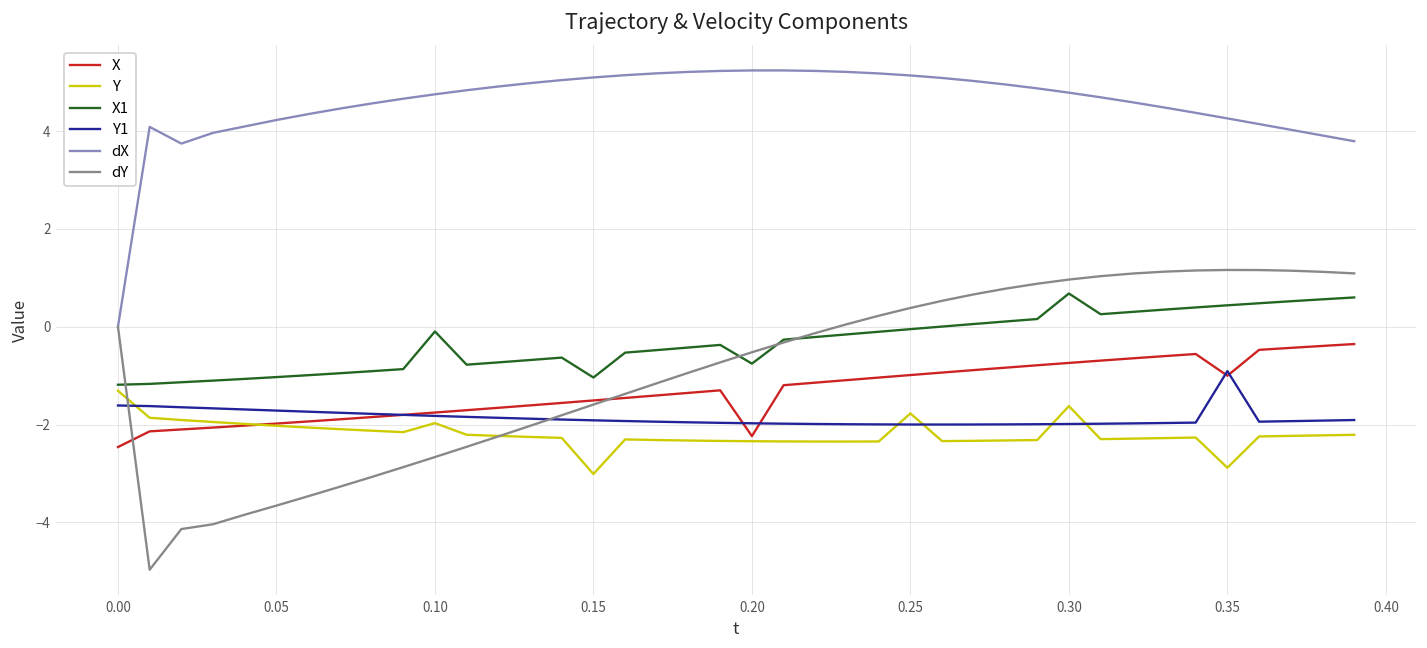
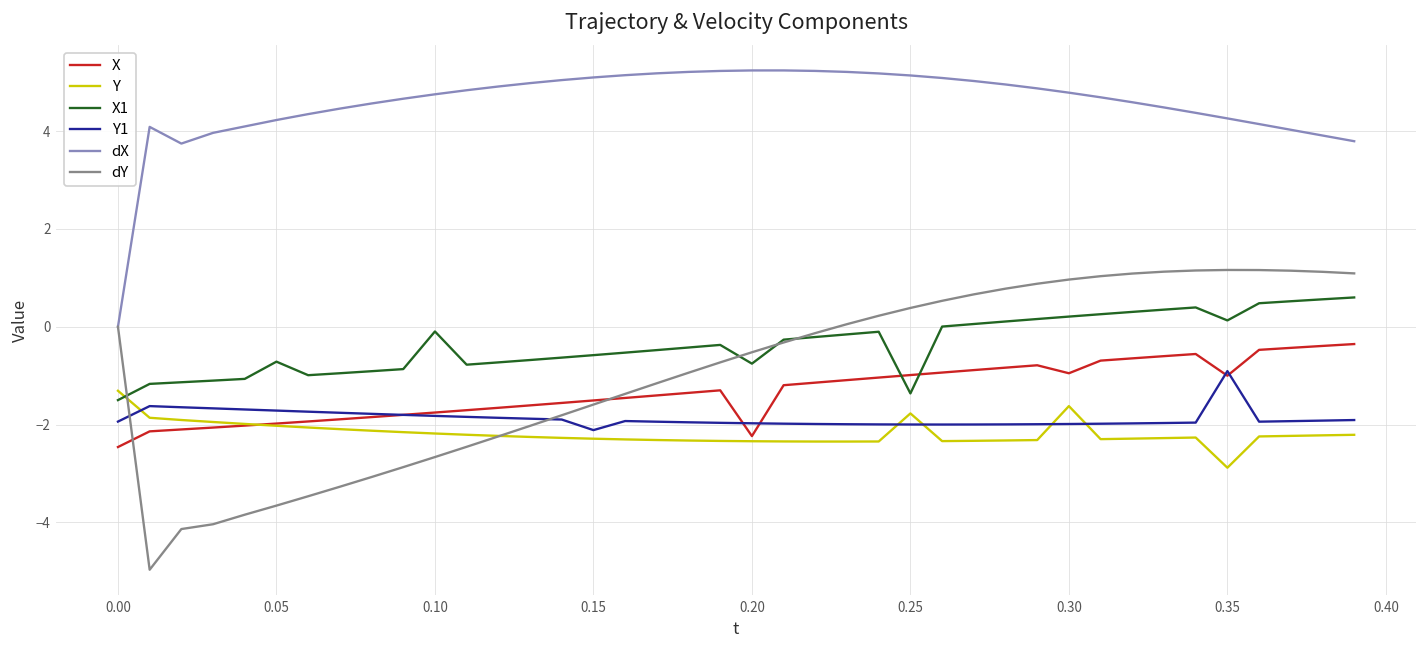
X1, 0.00: -1.2 -> -1.5
Y1, 0.00: -1.6 -> -1.9
X1, 0.05: -1.0 -> -0.7
Y, 0.10: -2.0 -> -2.2
Y, 0.15: -3.0 -> -2.3
X1, 0.15: -1.0 -> -0.6
Y1, 0.15: -1.9 -> -2.1
X1, 0.25: 0.0 -> -1.4
X, 0.30: -0.7 -> -1.0
X1, 0.30: 0.7 -> 0.2
X1, 0.35: 0.4 -> 0.1
